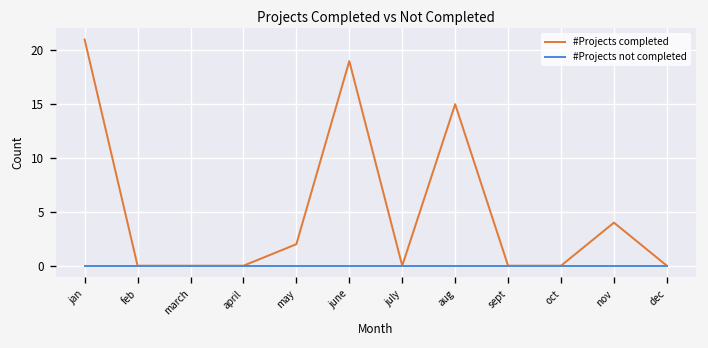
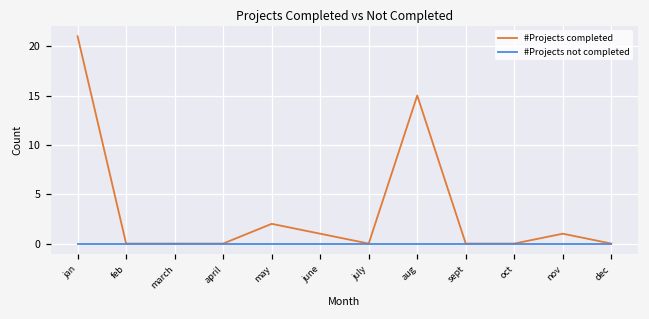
#Projects completed, june: 19 -> 1
#Projects completed, nov: 4 -> 1
